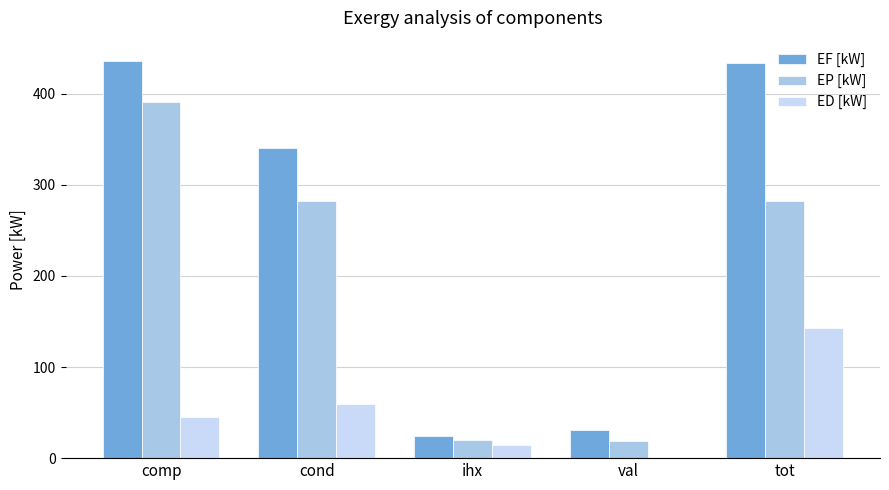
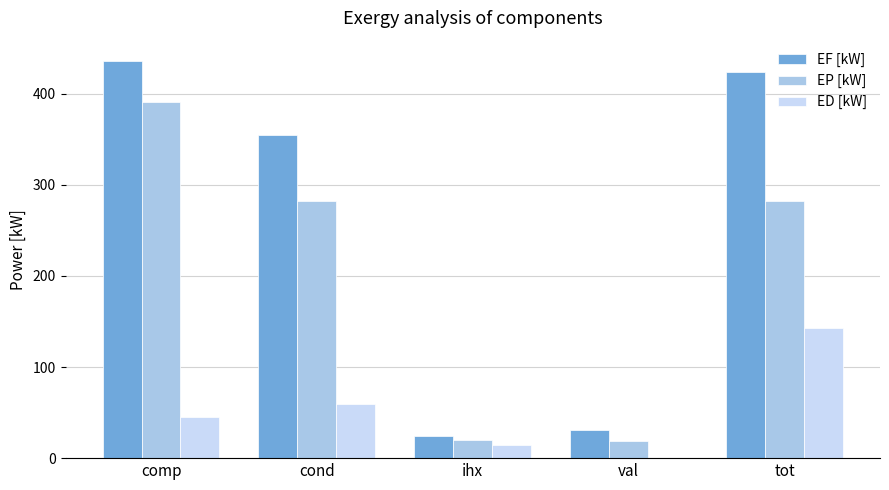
EF [kW], cond: 340 -> 350
EF [kW], tot: 430 -> 420
